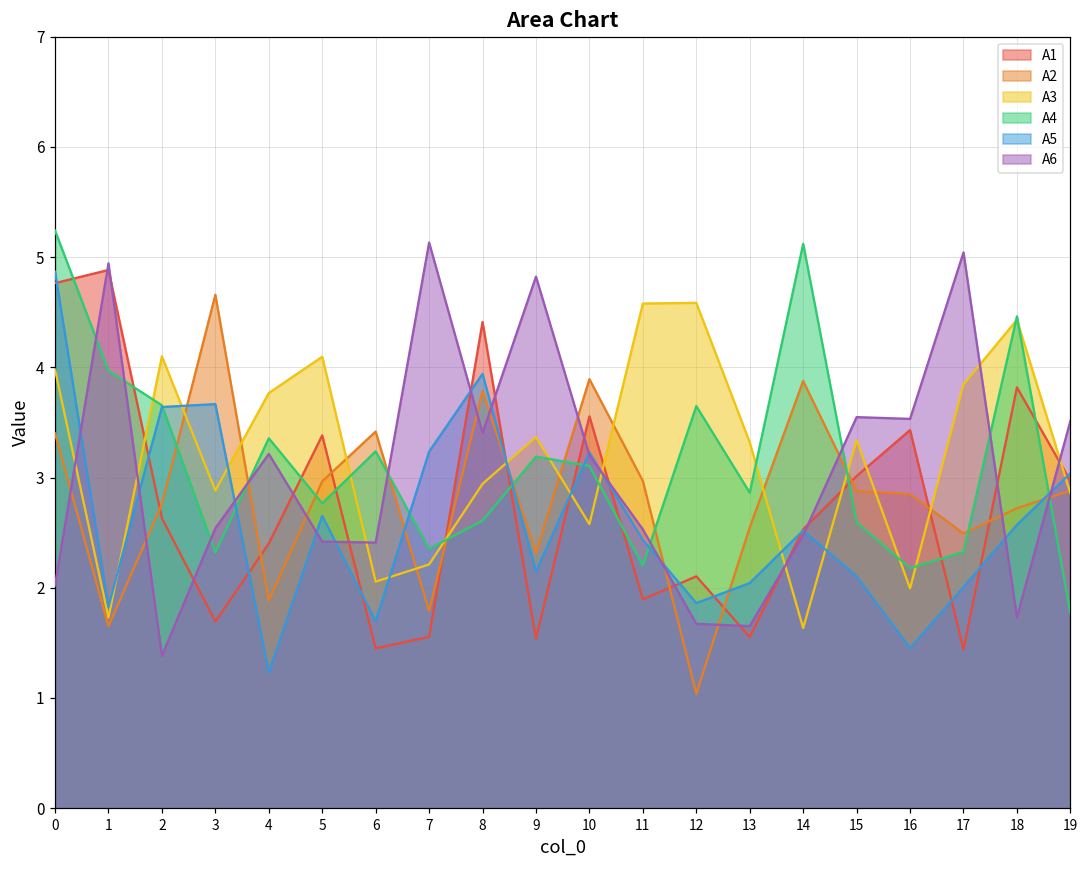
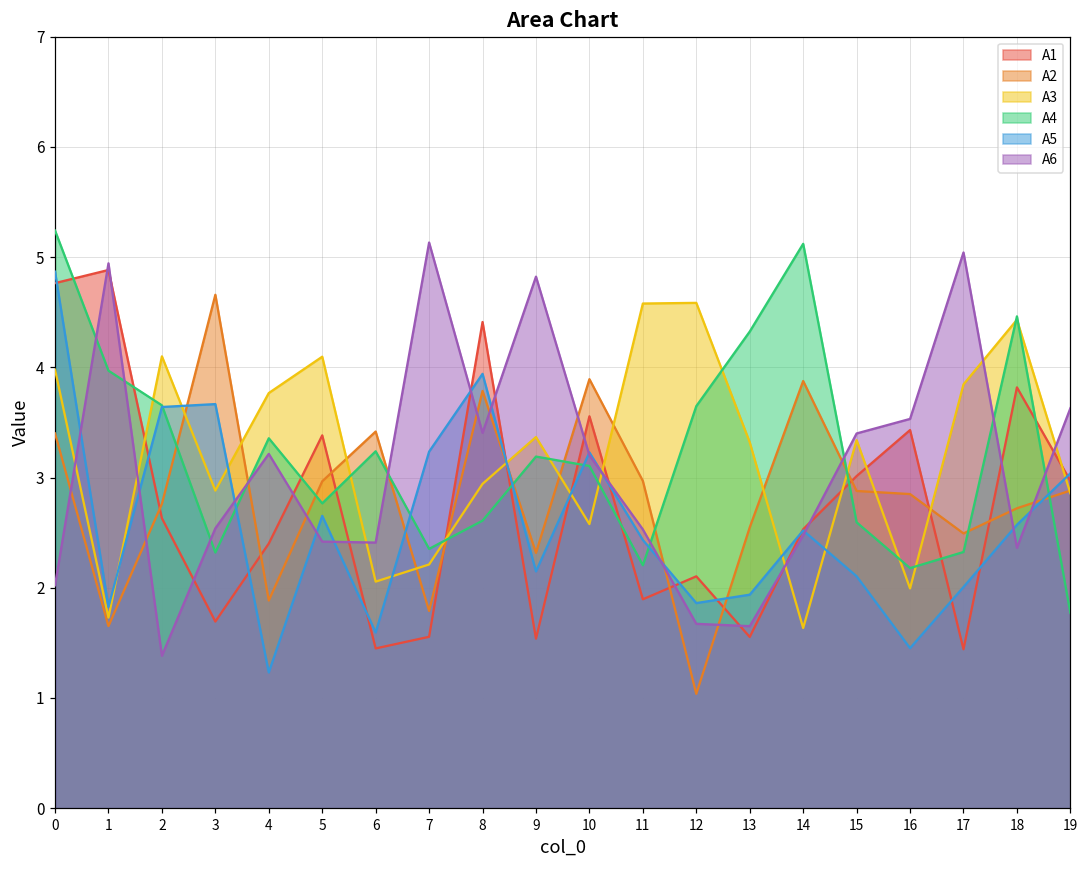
A5, 6: 1.70 -> 1.59
A4, 13: 2.86 -> 4.32
A5, 13: 2.04 -> 1.94
A6, 15: 3.55 -> 3.40
A6, 18: 1.73 -> 2.36
A6, 19: 3.51 -> 3.63
